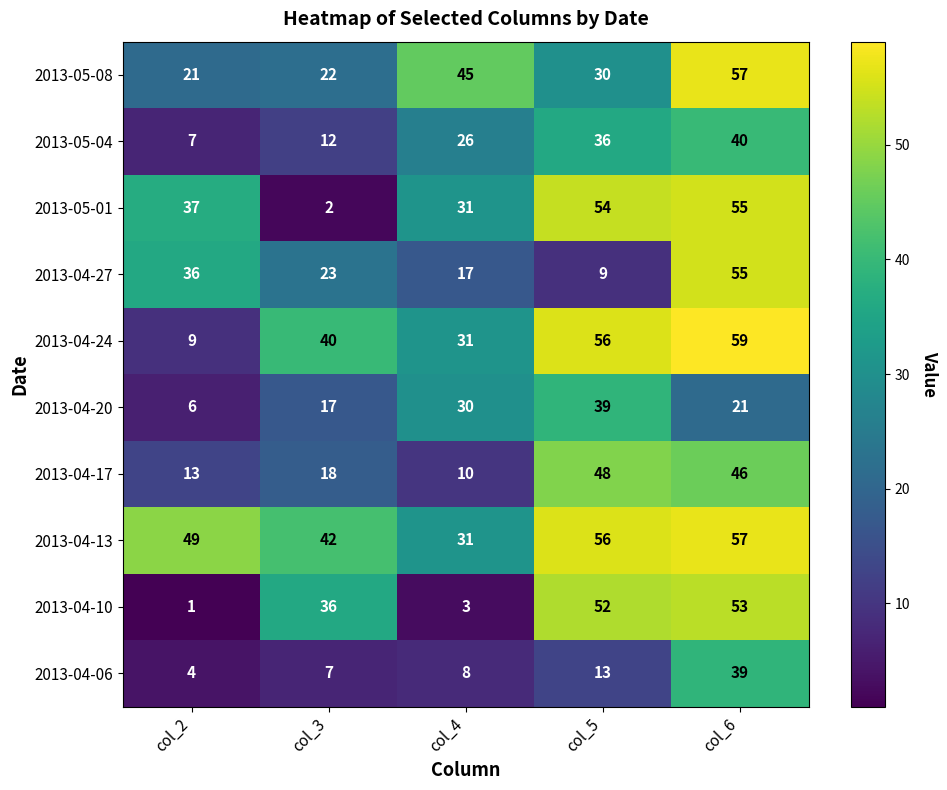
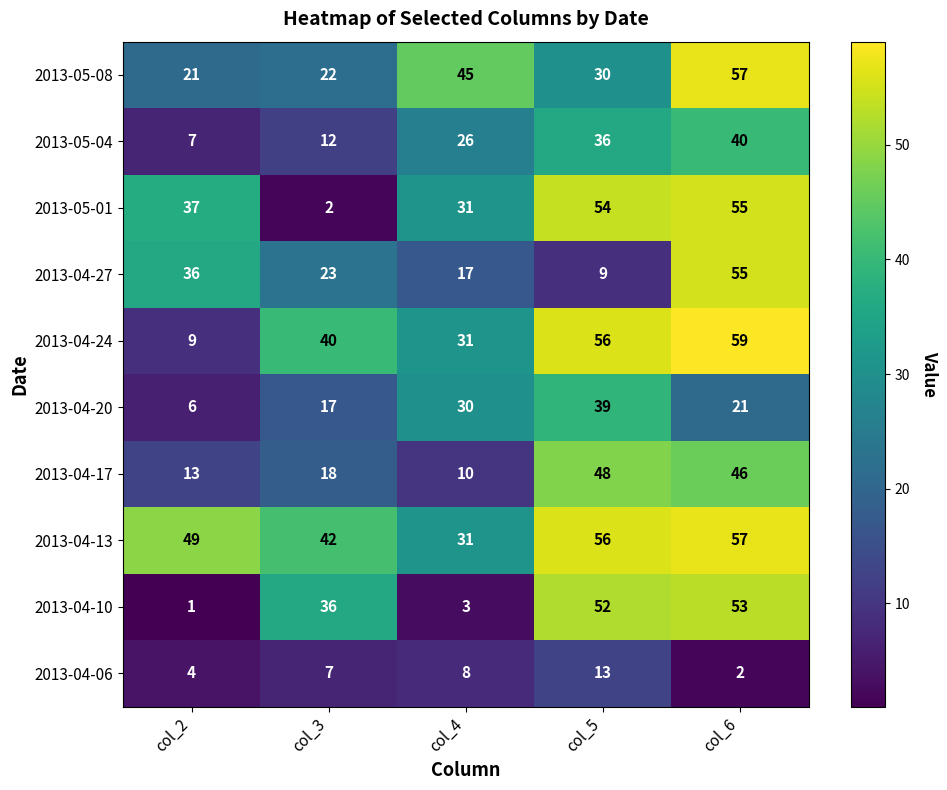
2013-04-06, col_6: 39 -> 2
